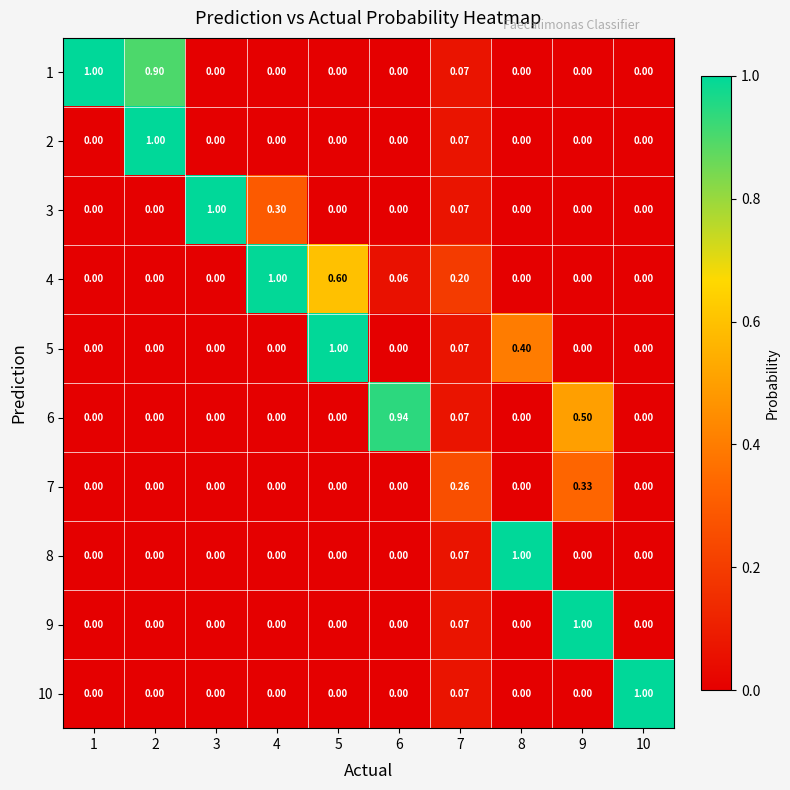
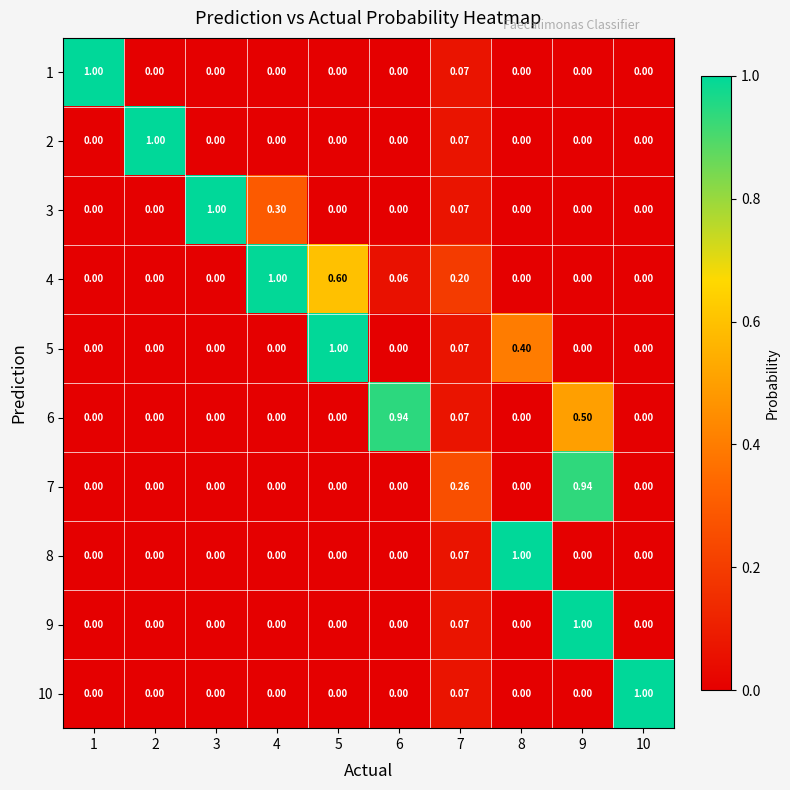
1, 2: 0.90 -> 0.00
7, 9: 0.33 -> 0.94
